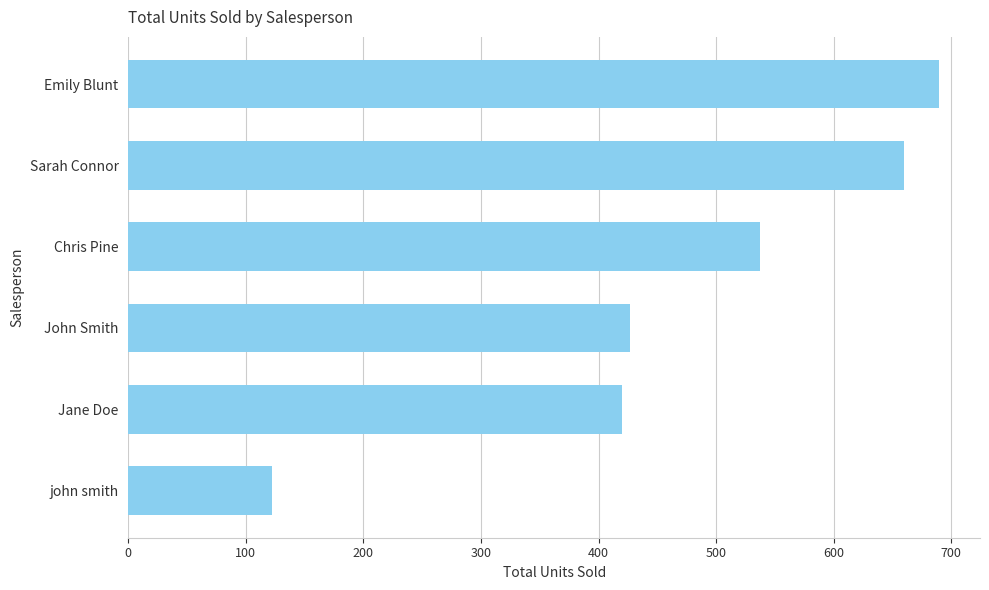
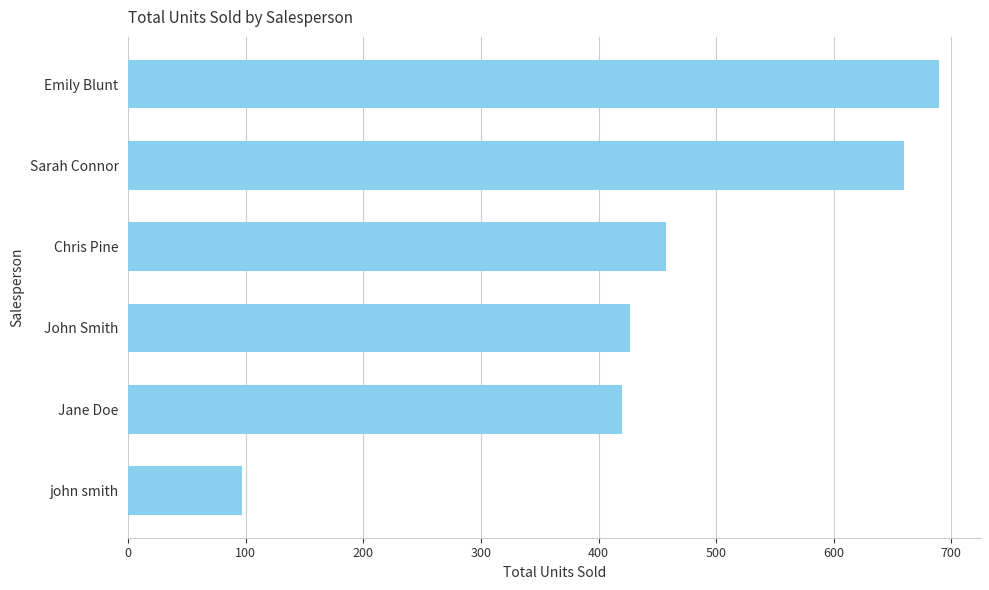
Chris Pine: 537 -> 457
john smith: 122 -> 97
